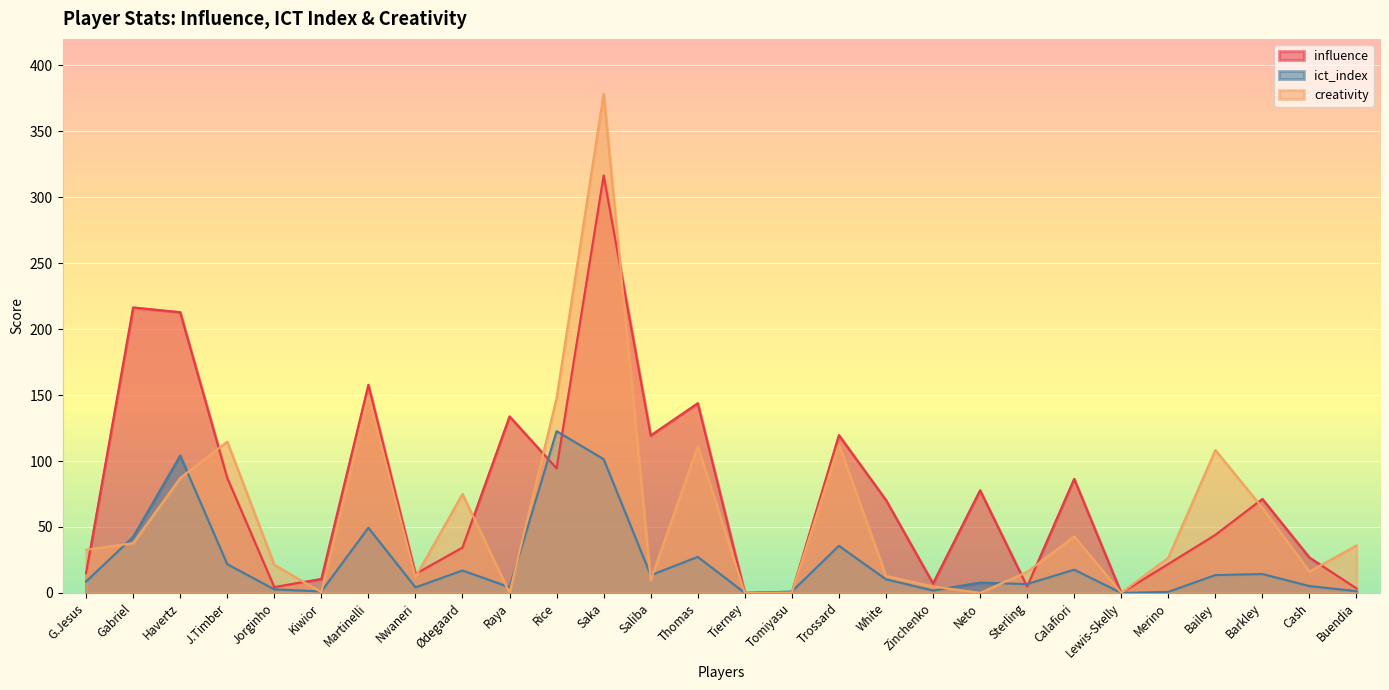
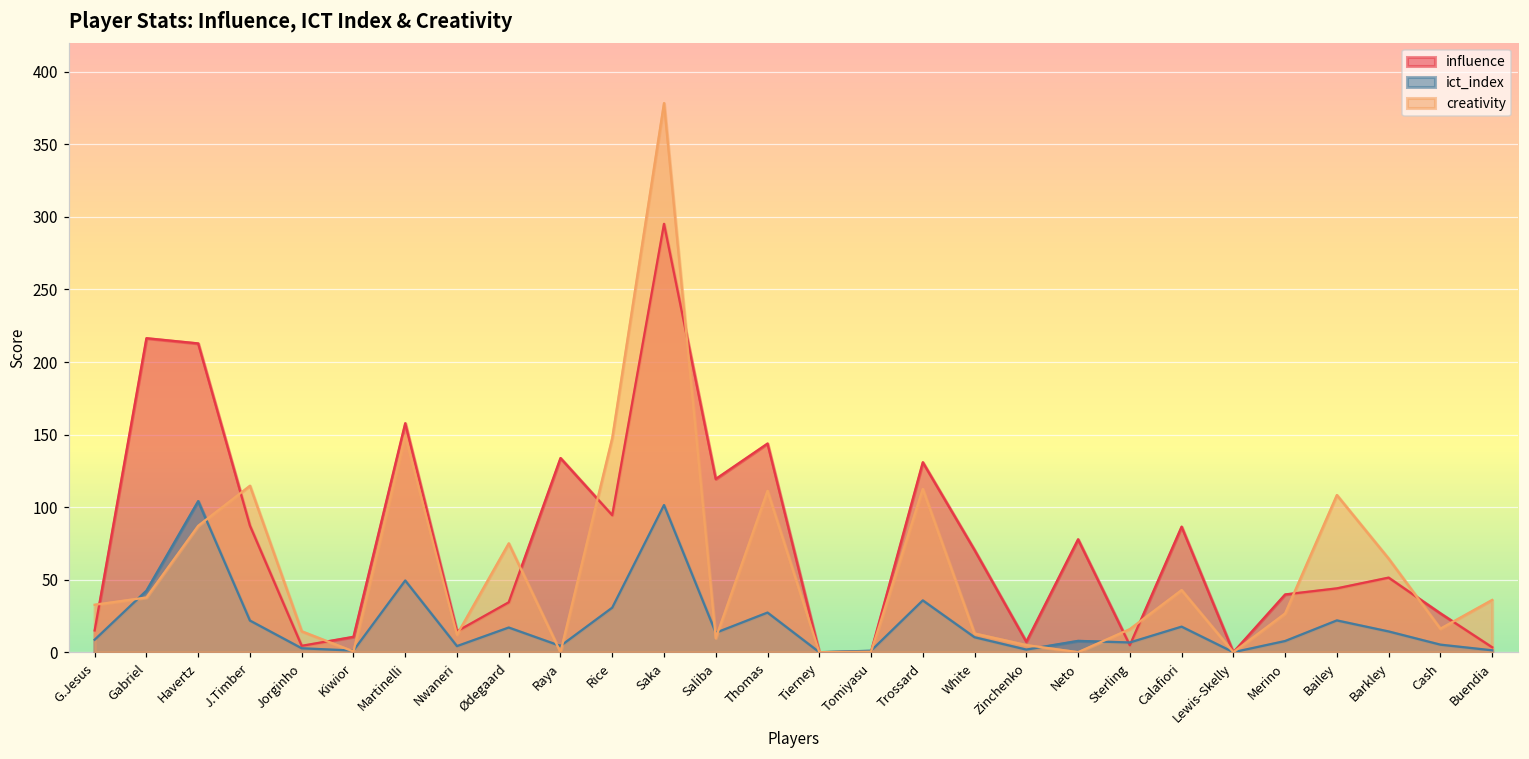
creativity, Jorginho: 21 -> 14
ict_index, Rice: 123 -> 31
influence, Saka: 317 -> 295
influence, Trossard: 120 -> 131
influence, Merino: 22 -> 40
ict_index, Merino: 1 -> 8
ict_index, Bailey: 14 -> 22
influence, Barkley: 71 -> 51
